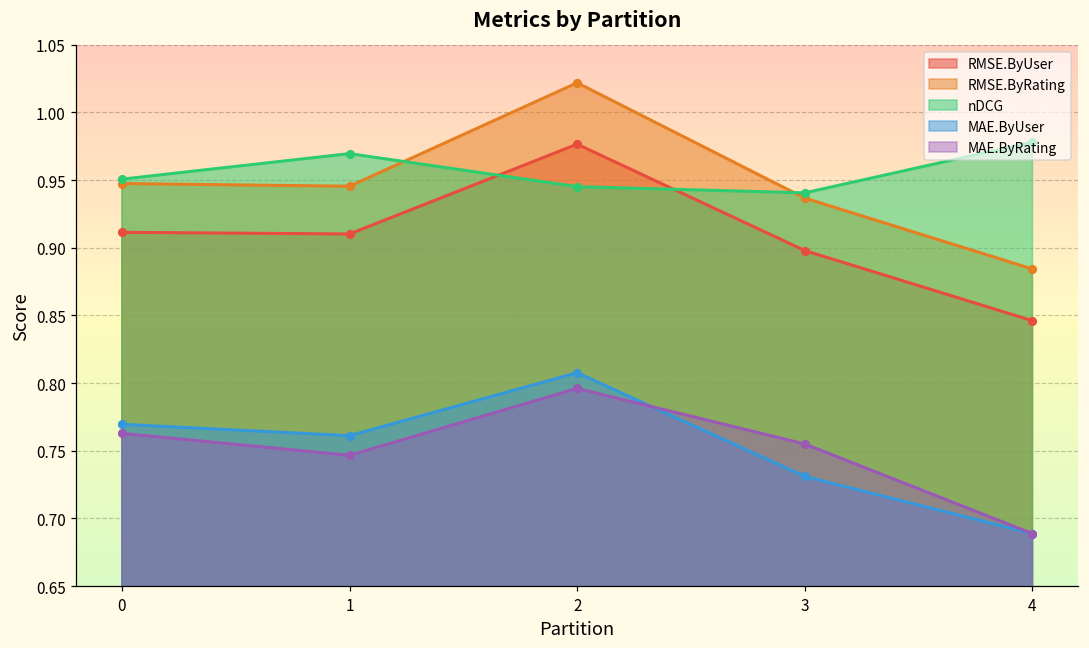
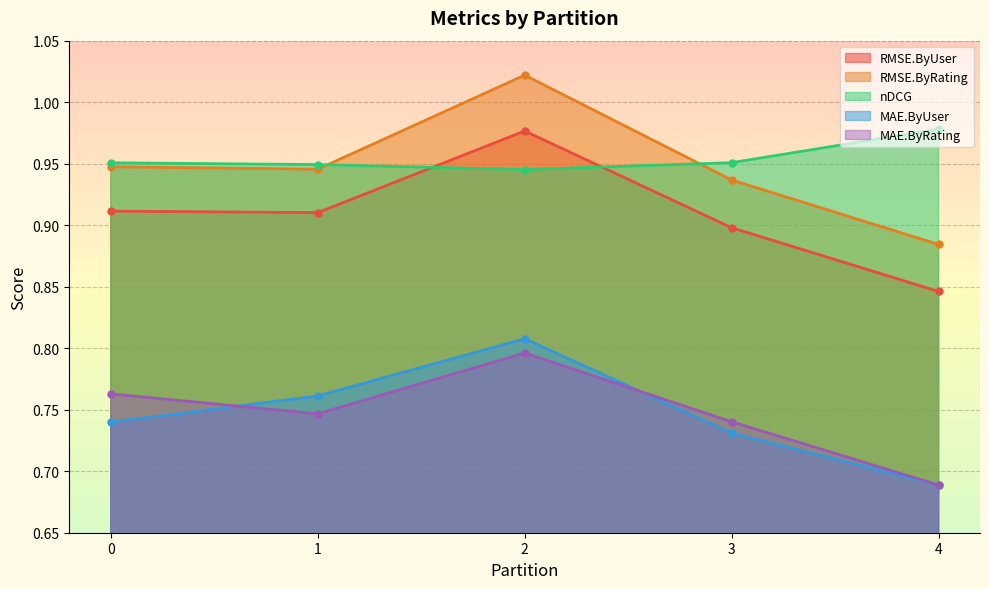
MAE.ByUser, 0: 0.770 -> 0.740
nDCG, 1: 0.970 -> 0.949
nDCG, 3: 0.941 -> 0.951
MAE.ByRating, 3: 0.755 -> 0.740
